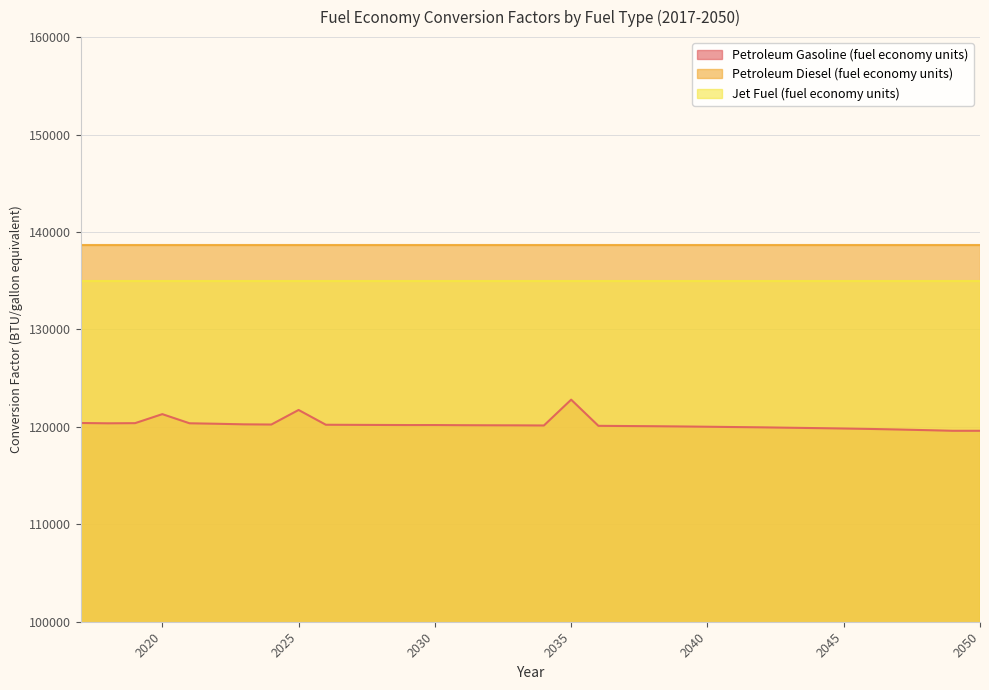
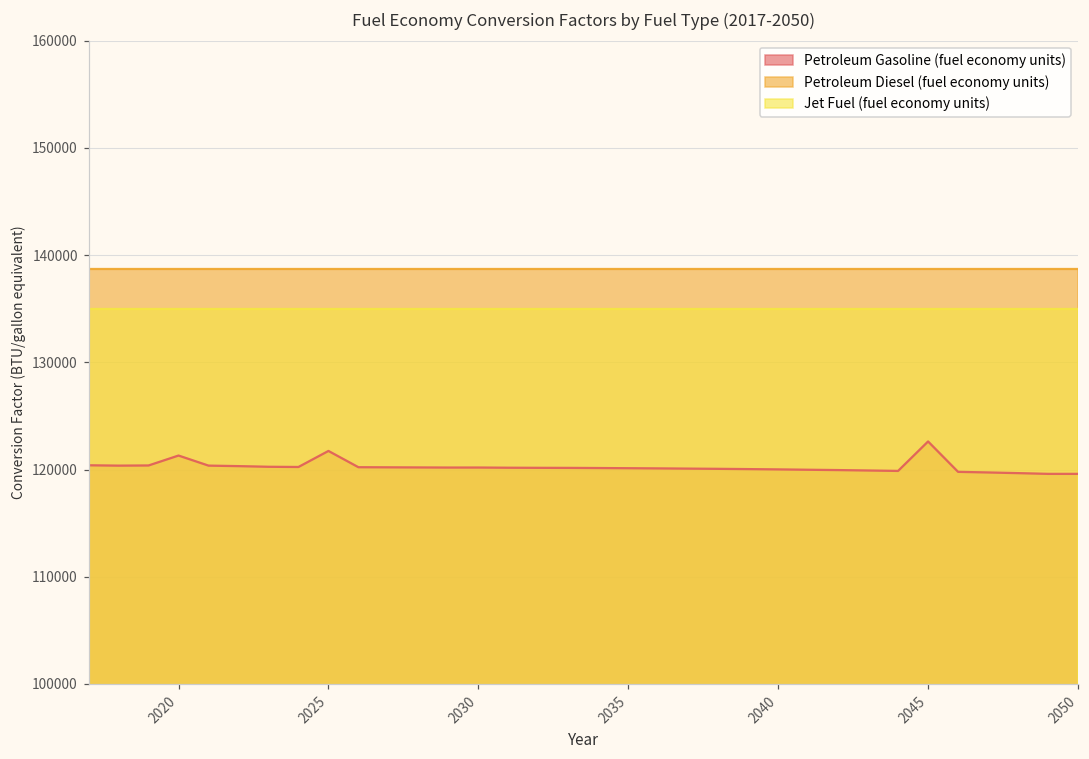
Petroleum Gasoline (fuel economy units), 2035: 123000 -> 120000
Petroleum Gasoline (fuel economy units), 2045: 120000 -> 123000
